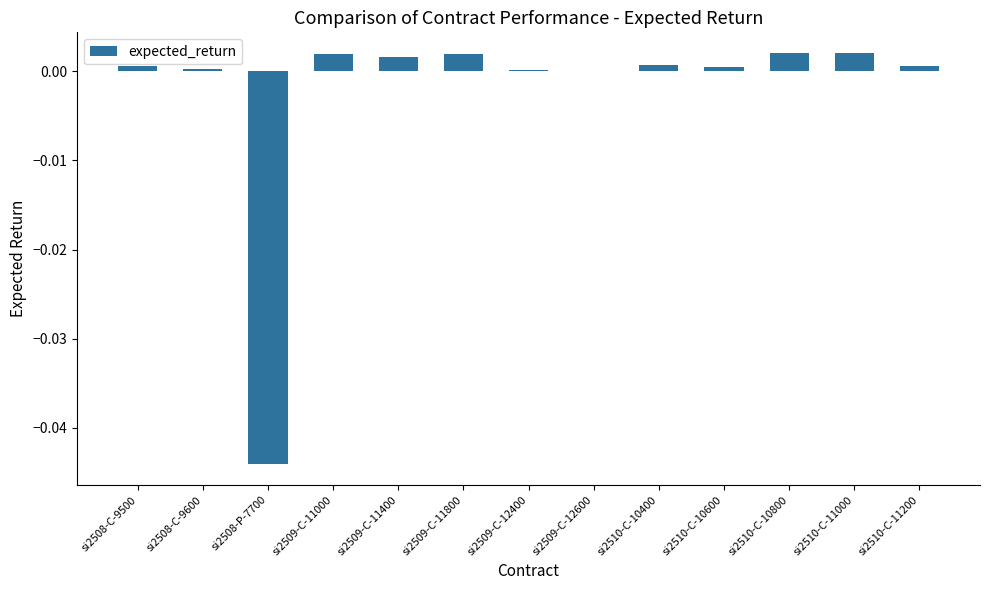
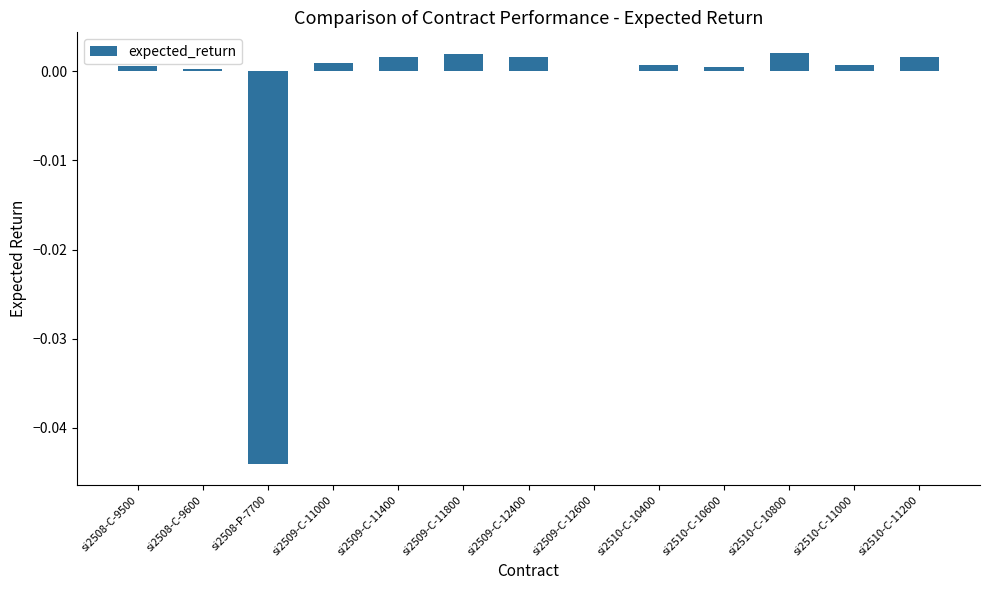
si2509-C-11000: 0.002 -> 0.001
si2509-C-12400: 0.000 -> 0.002
si2510-C-11000: 0.002 -> 0.001
si2510-C-11200: 0.001 -> 0.002
